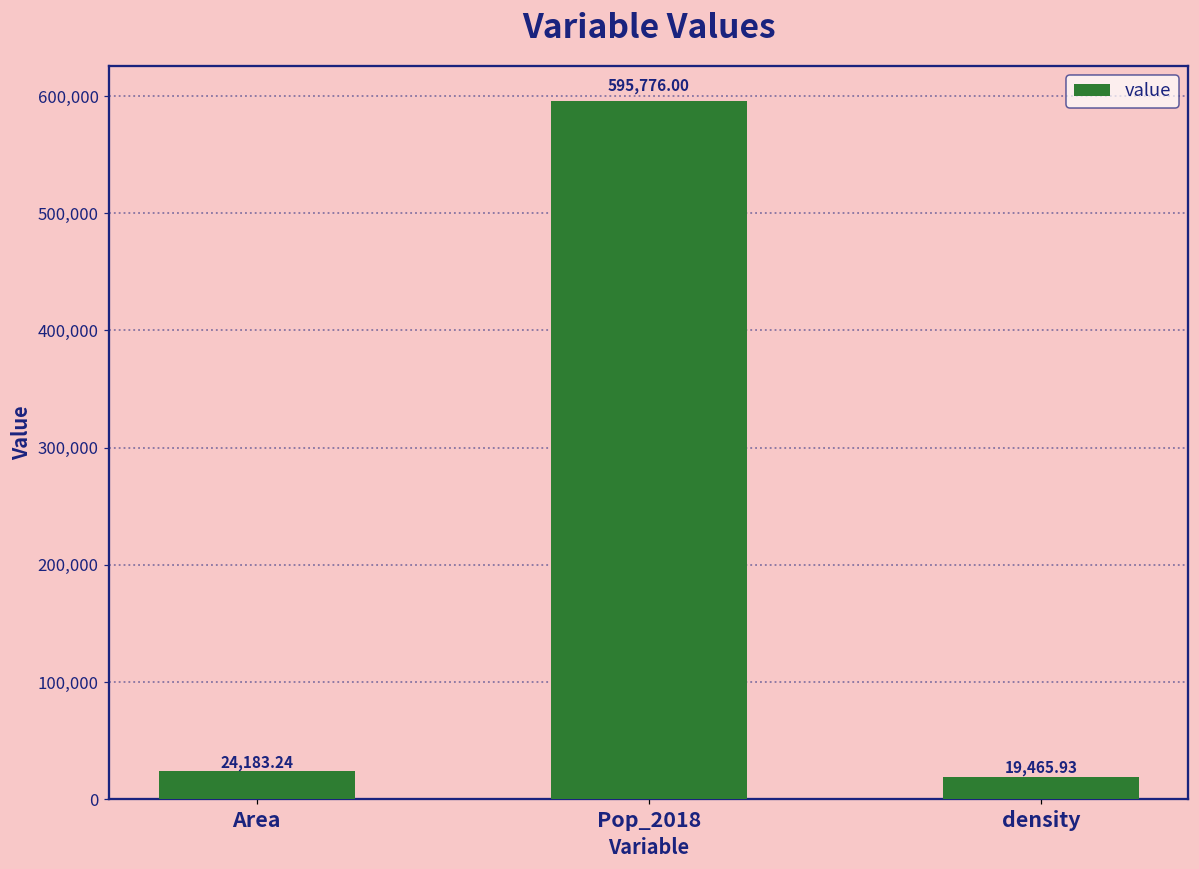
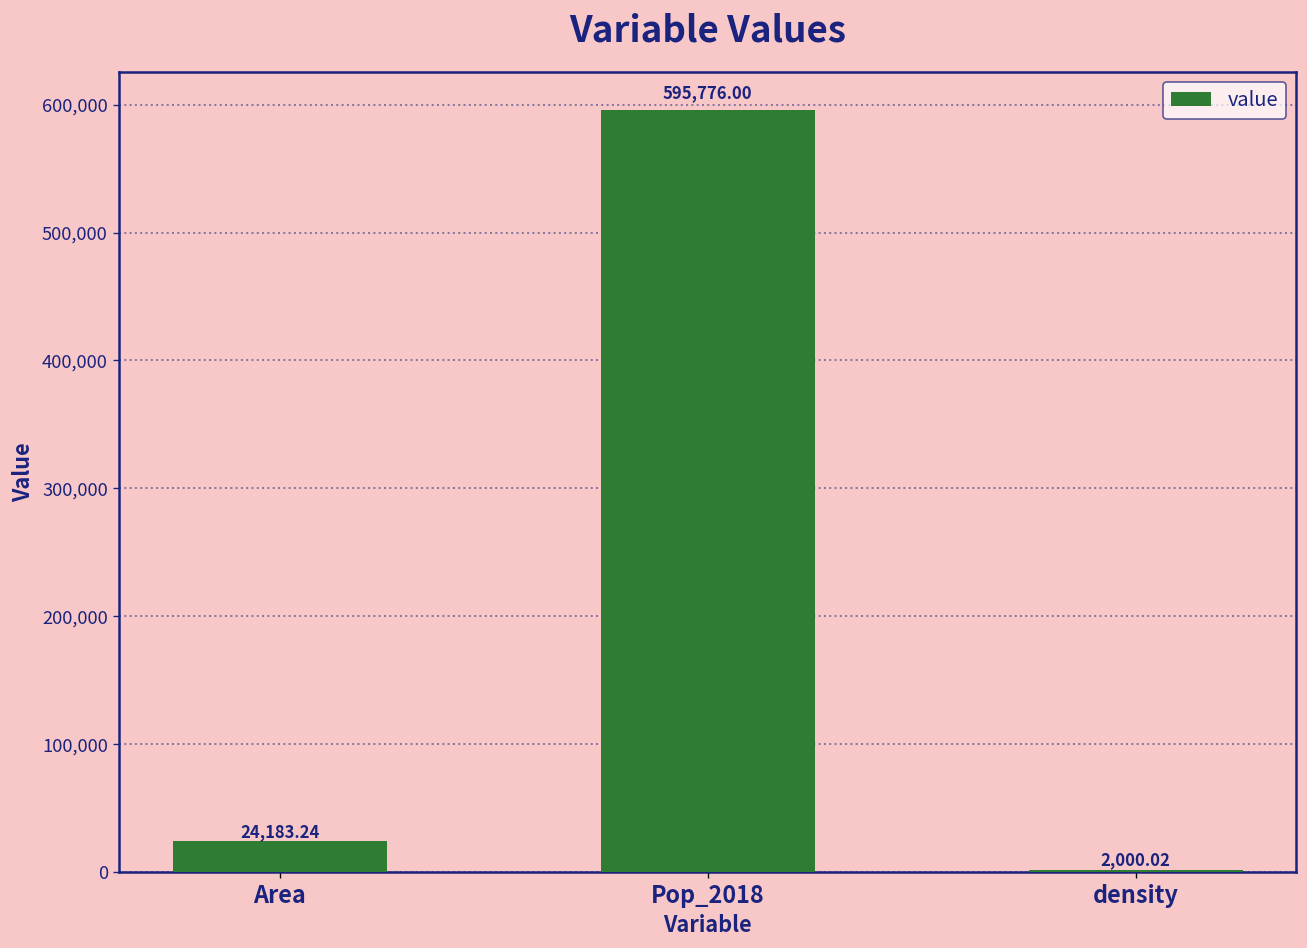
density: 19,465.93 -> 2,000.02
